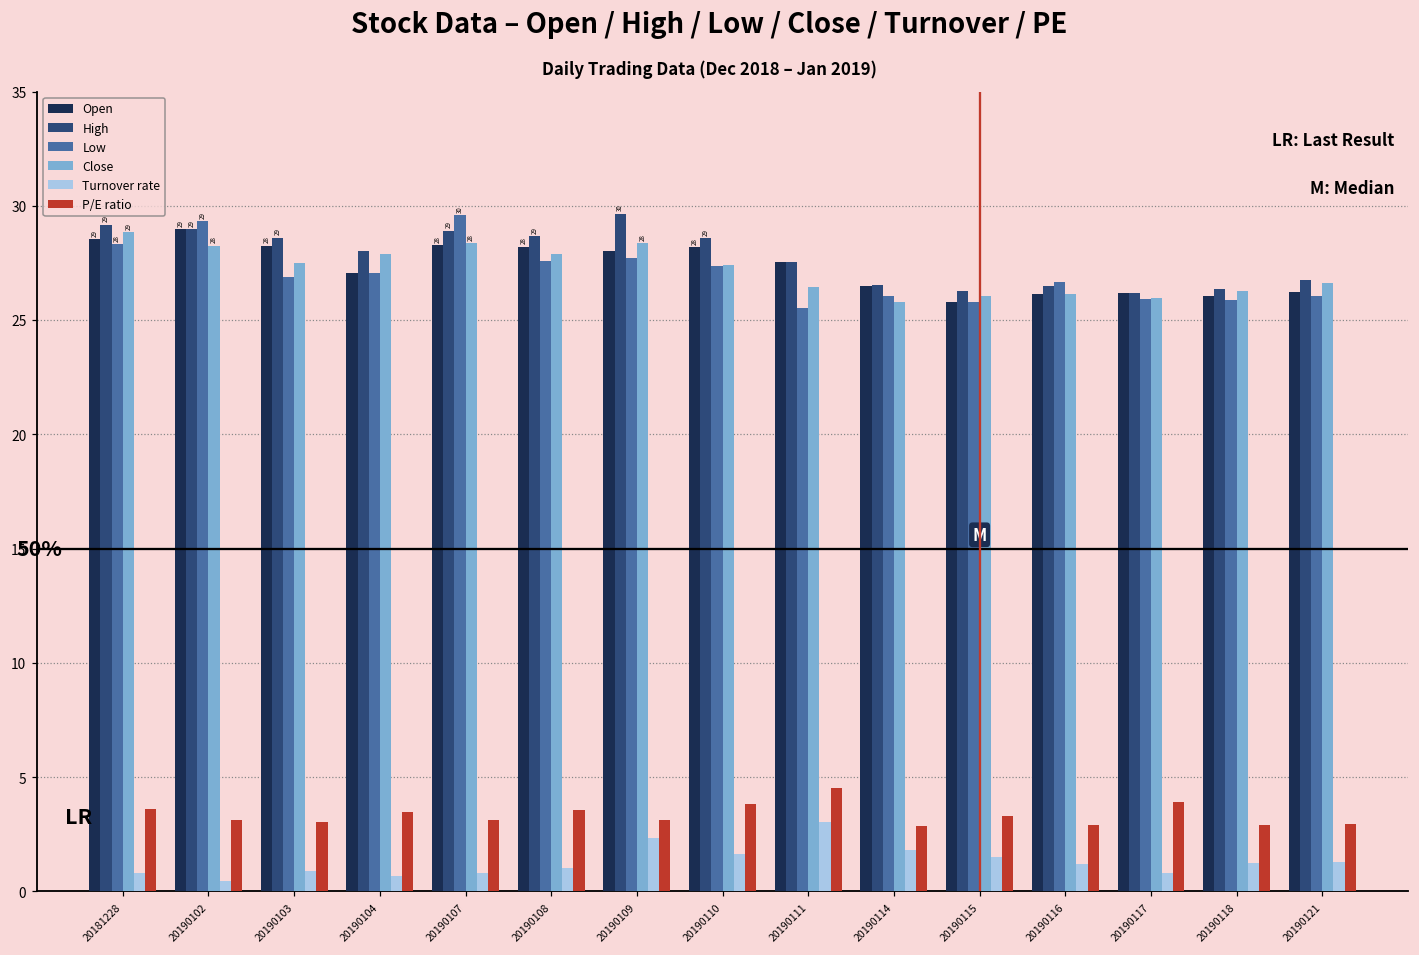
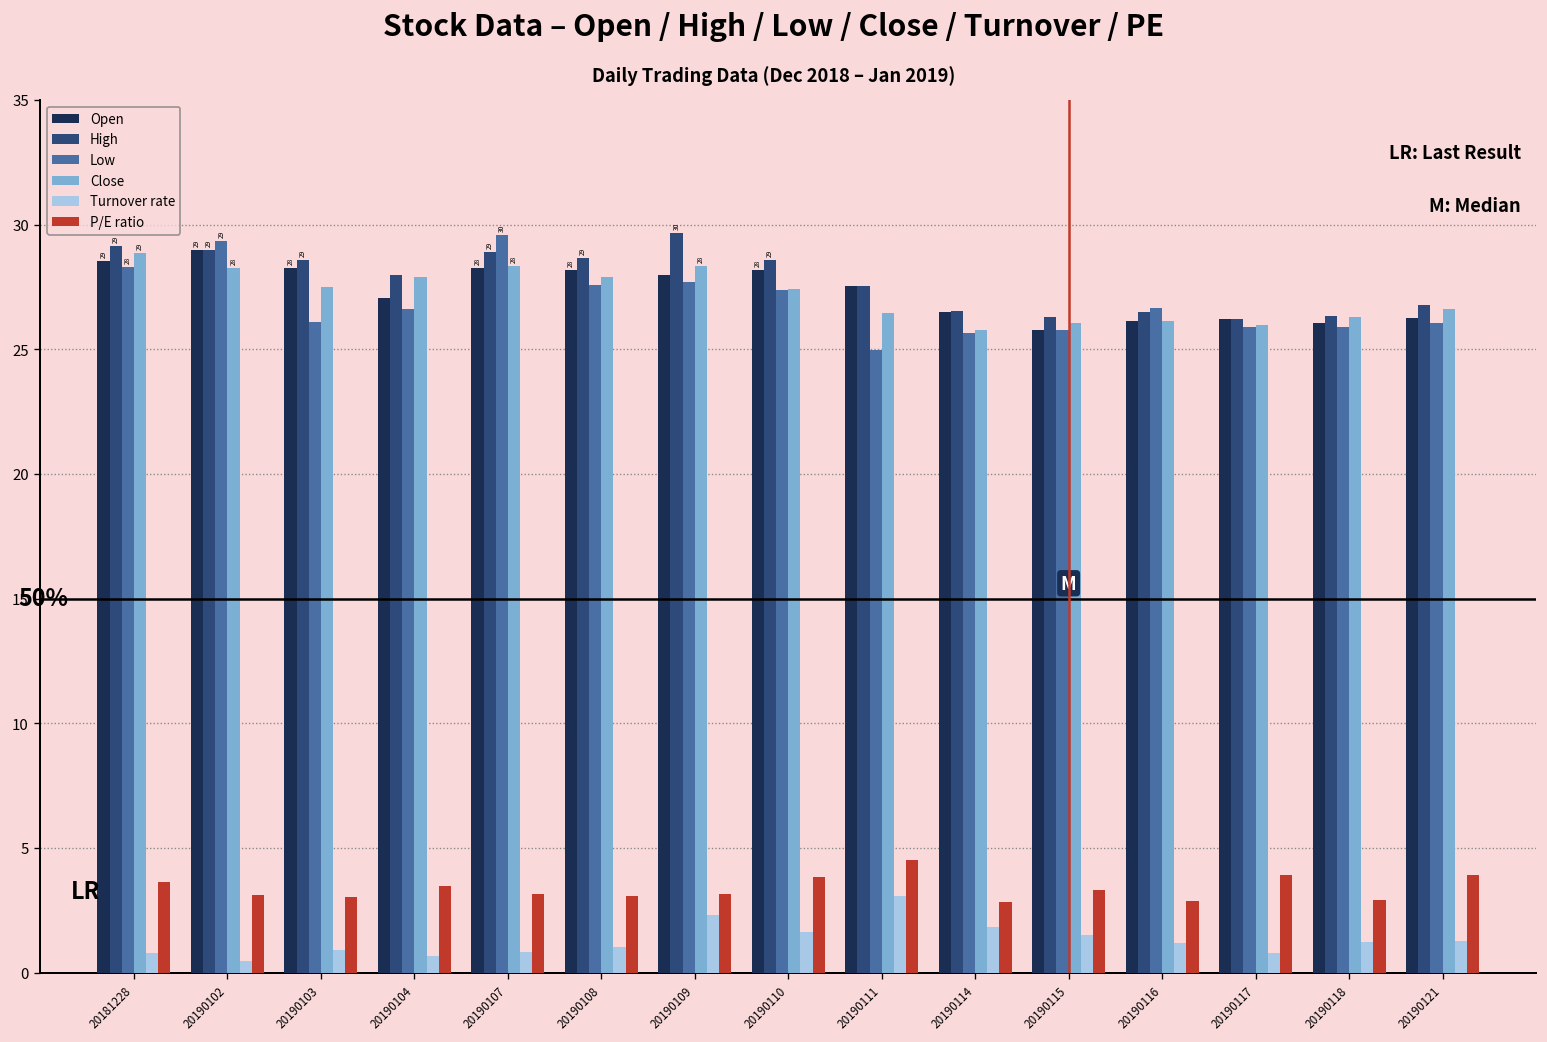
Low, 20190103: 26.9 -> 26.1
Low, 20190104: 27.1 -> 26.6
P/E ratio, 20190108: 3.6 -> 3.1
Low, 20190111: 25.5 -> 25.0
Low, 20190114: 26.1 -> 25.7
P/E ratio, 20190121: 2.9 -> 3.9
